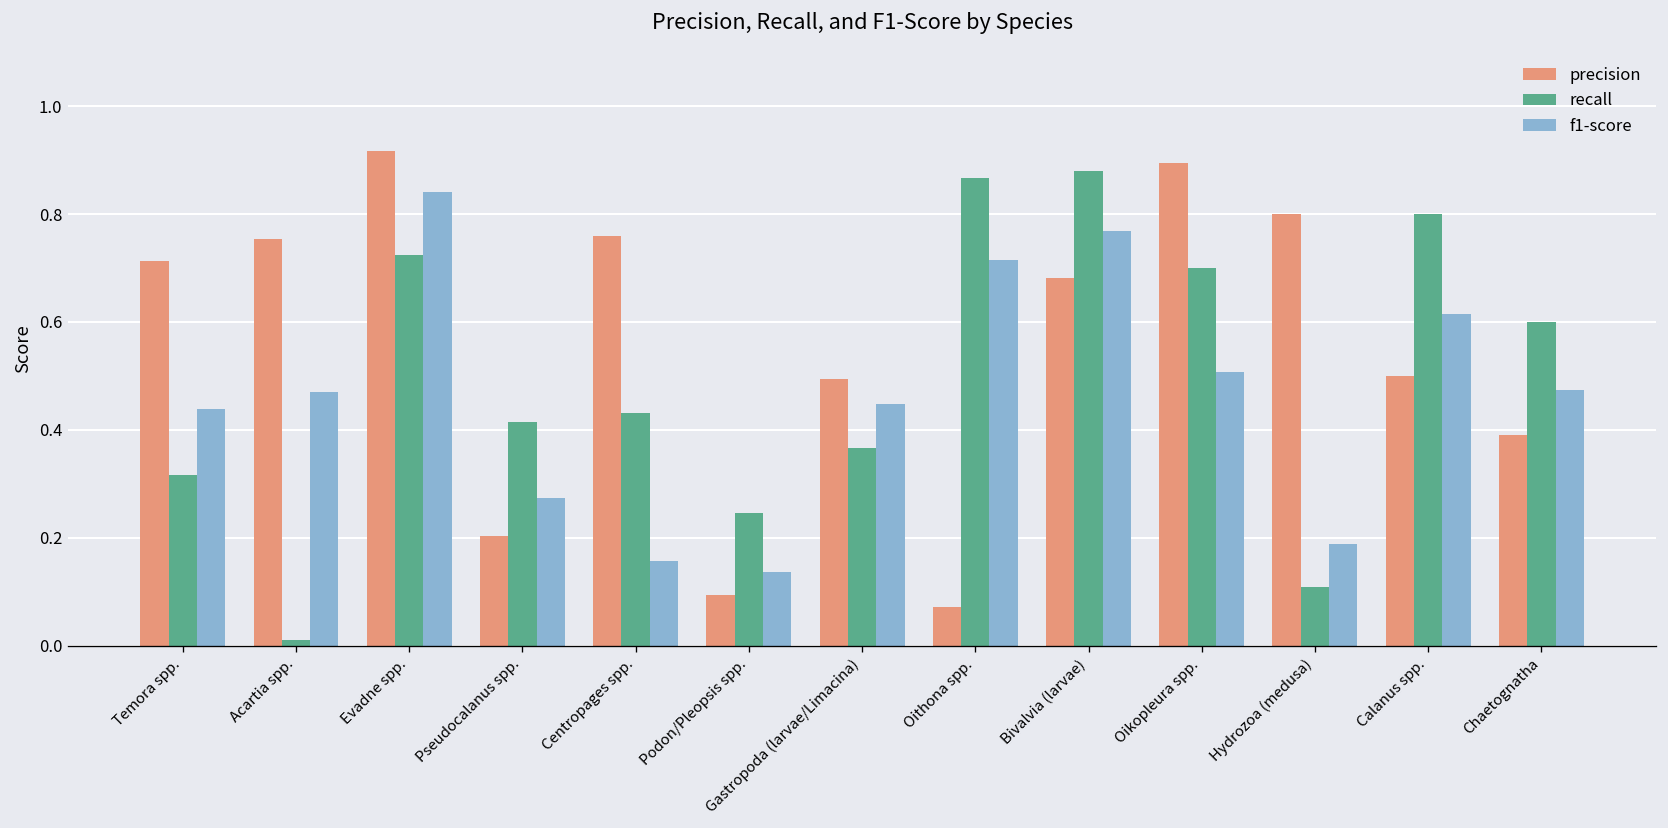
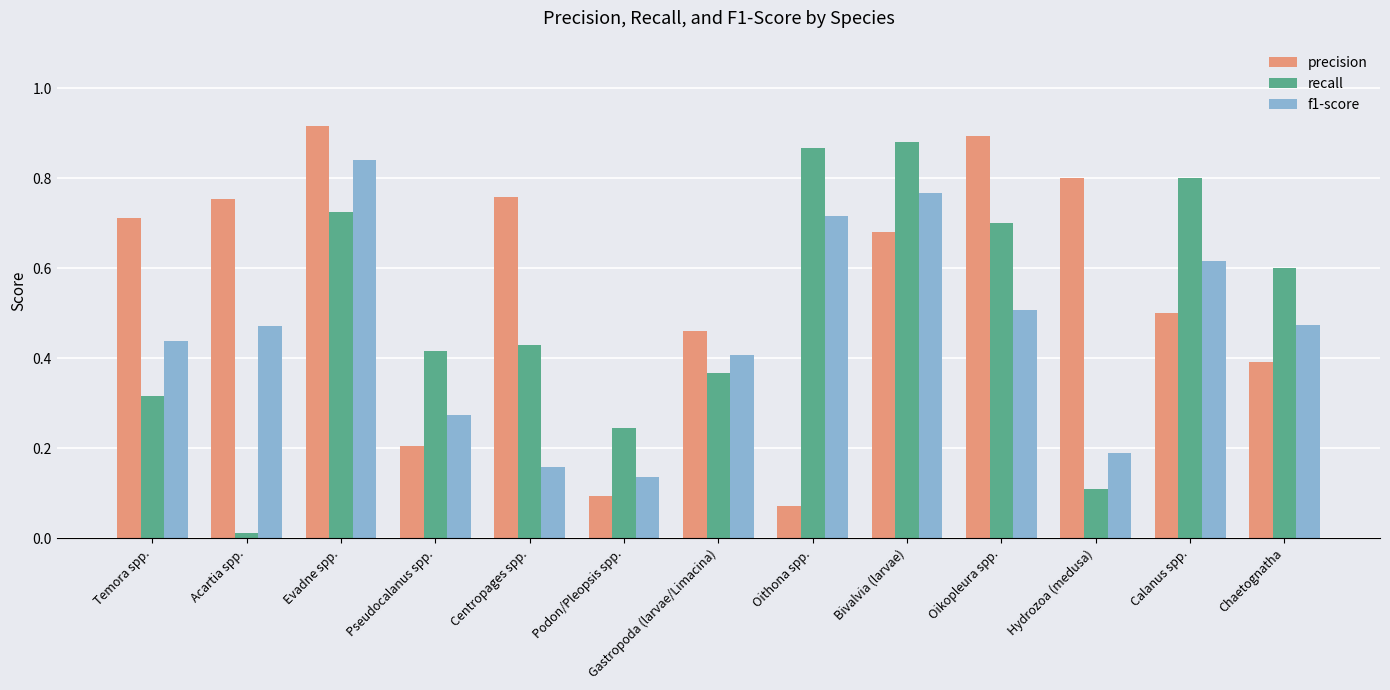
precision, Gastropoda (larvae/Limacina): 0.49 -> 0.46
f1-score, Gastropoda (larvae/Limacina): 0.45 -> 0.41
